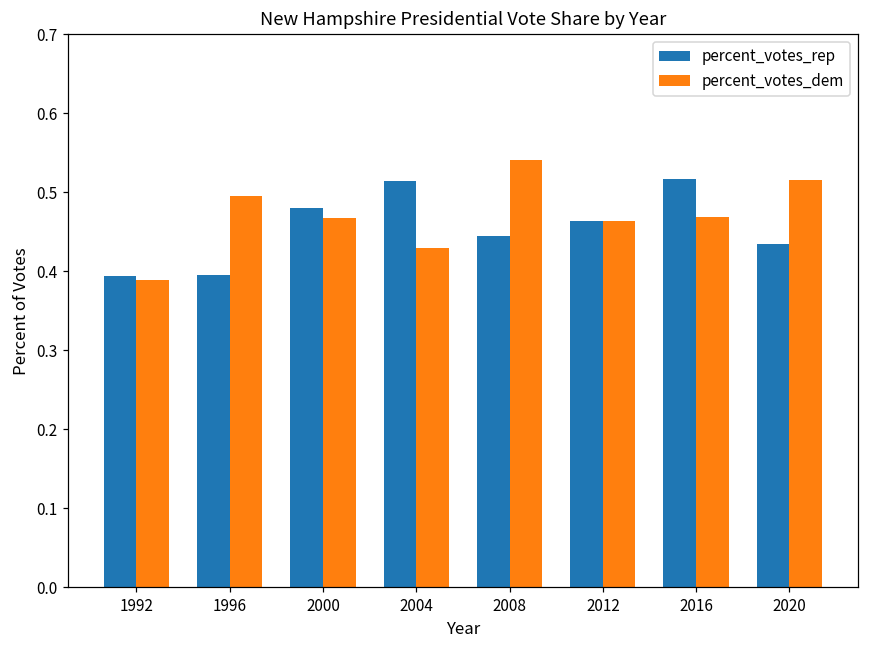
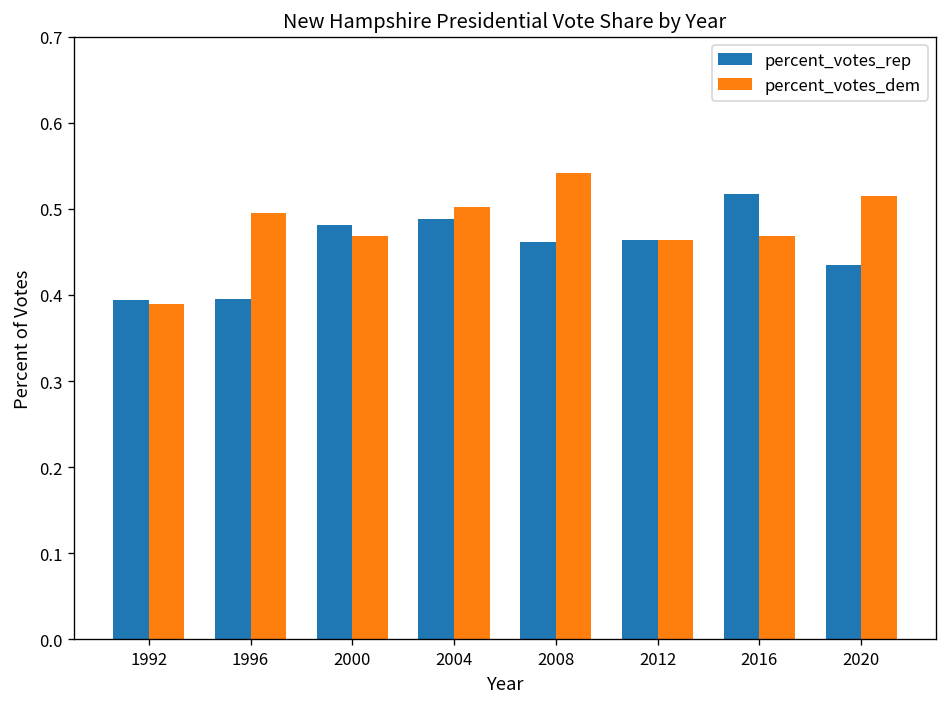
percent_votes_rep, 2004: 0.51 -> 0.49
percent_votes_dem, 2004: 0.43 -> 0.50
percent_votes_rep, 2008: 0.45 -> 0.46
